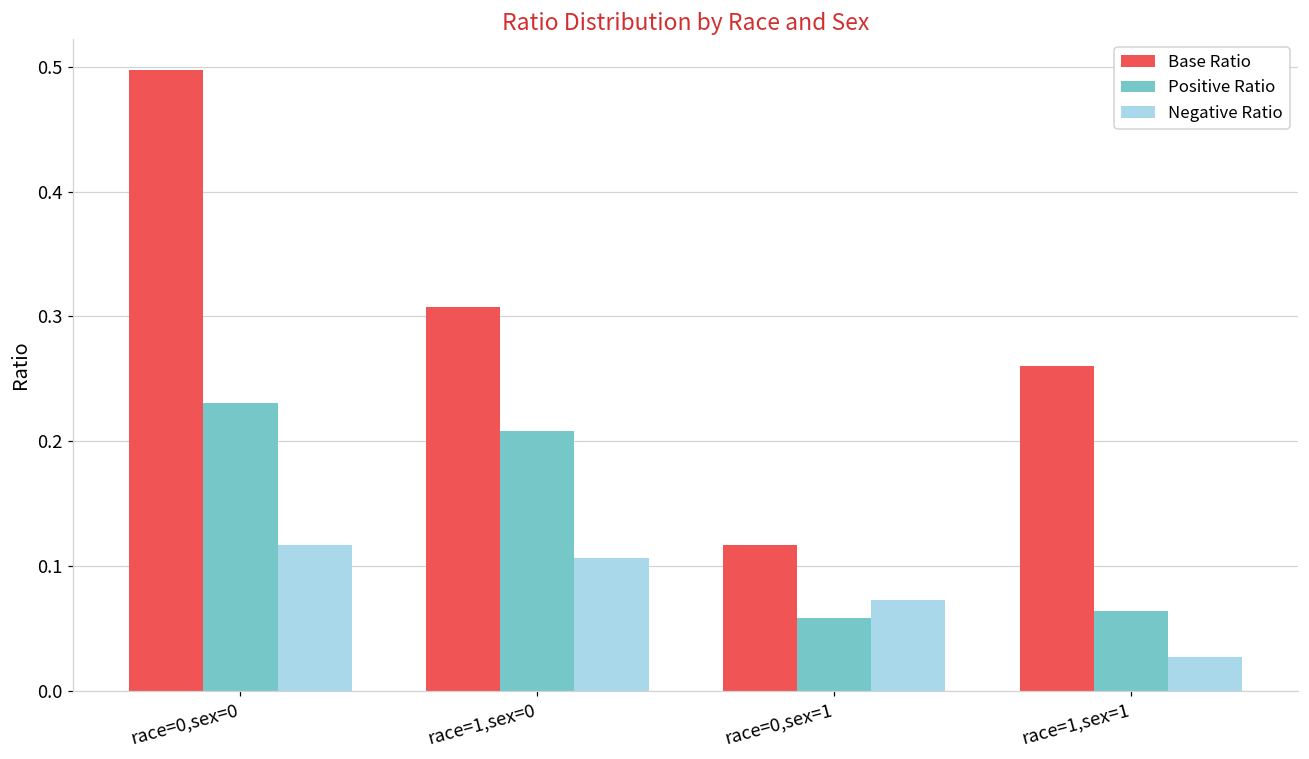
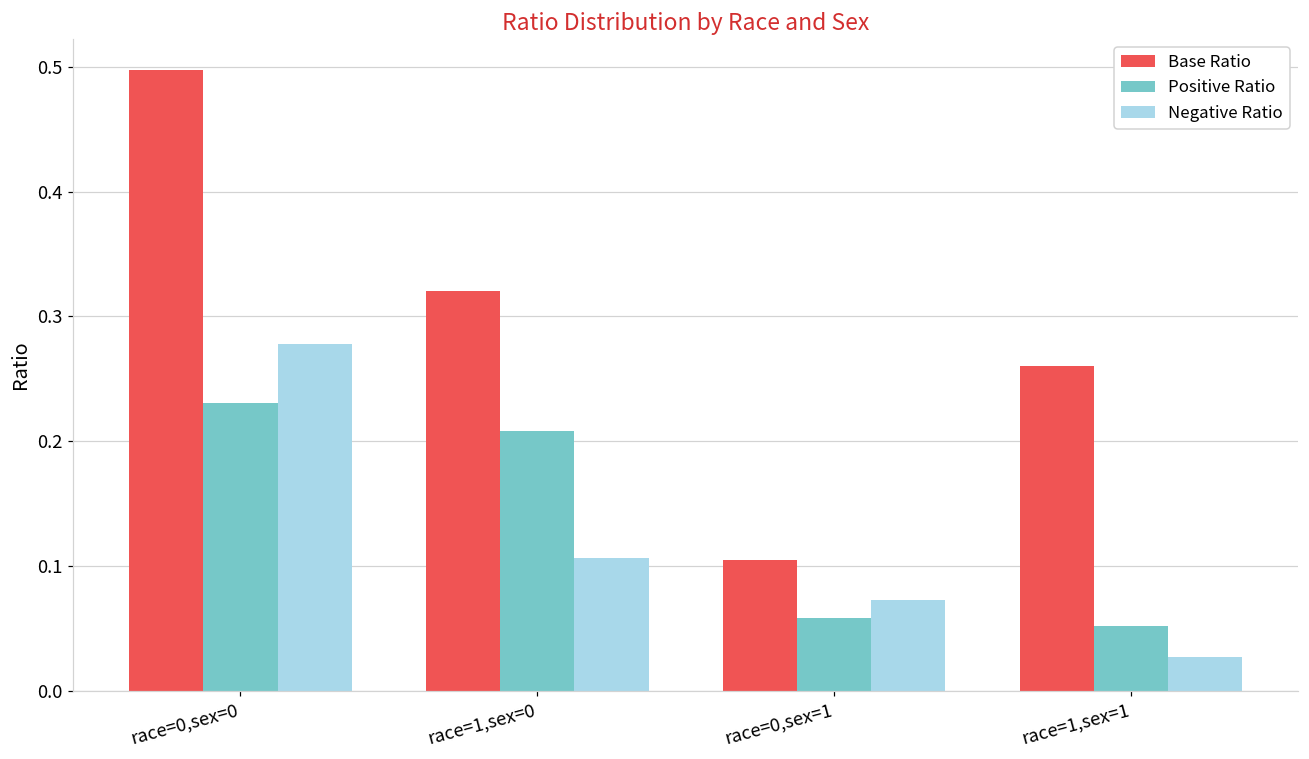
Negative Ratio, race=0,sex=0: 0.117 -> 0.278
Base Ratio, race=1,sex=0: 0.307 -> 0.321
Base Ratio, race=0,sex=1: 0.117 -> 0.104
Positive Ratio, race=1,sex=1: 0.064 -> 0.052
